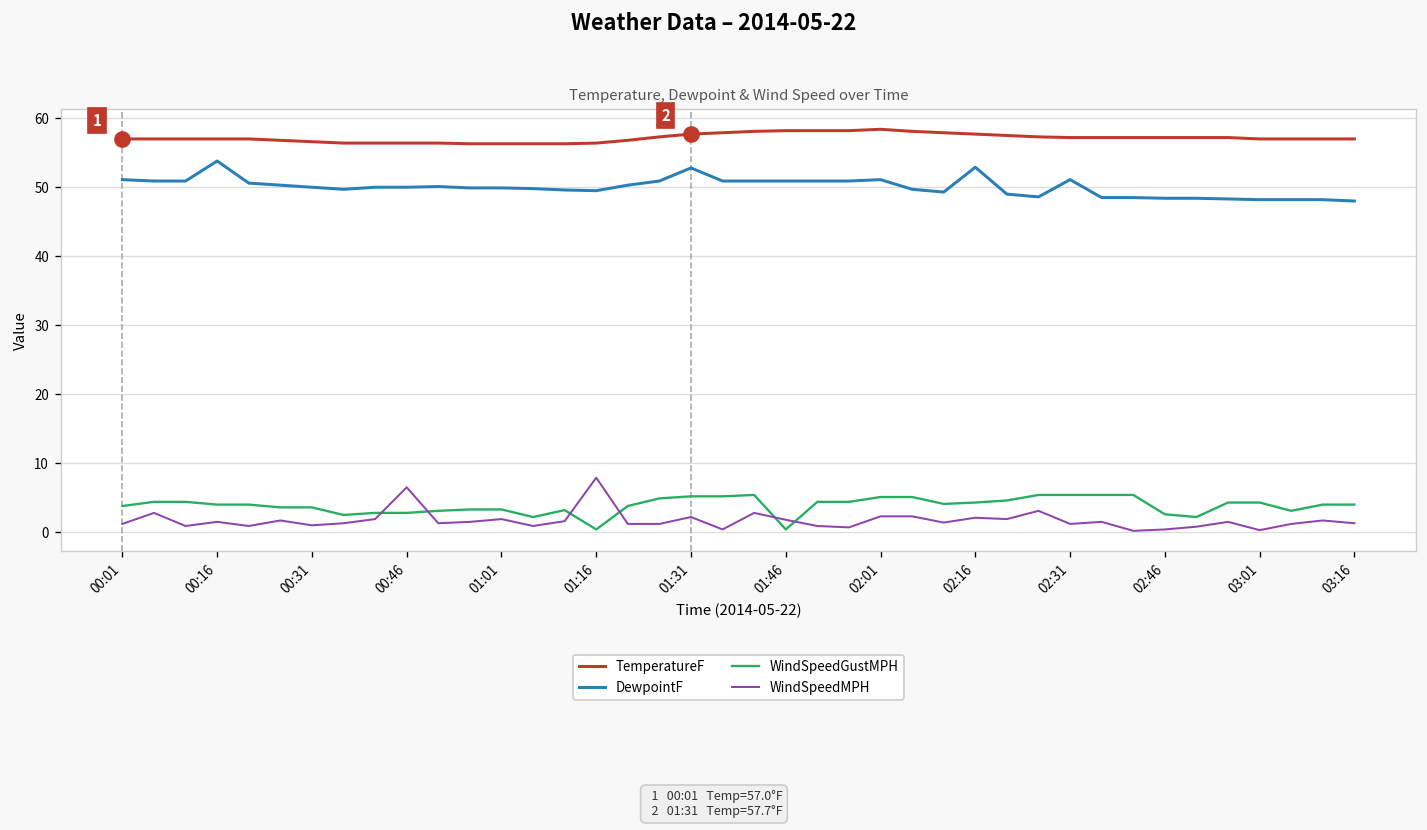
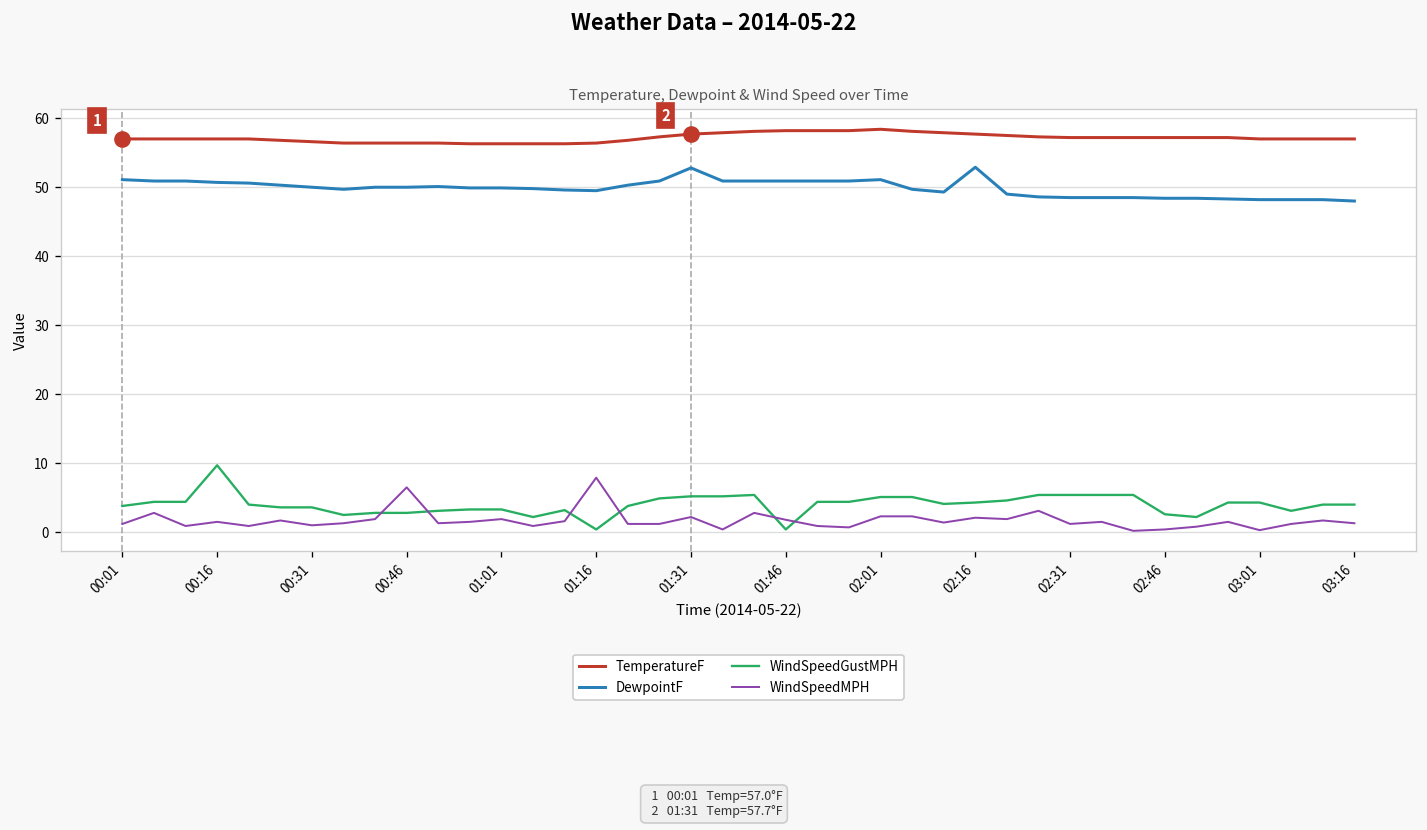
DewpointF, 00:16: 54 -> 51
WindSpeedGustMPH, 00:16: 4 -> 10
DewpointF, 02:31: 51 -> 49
